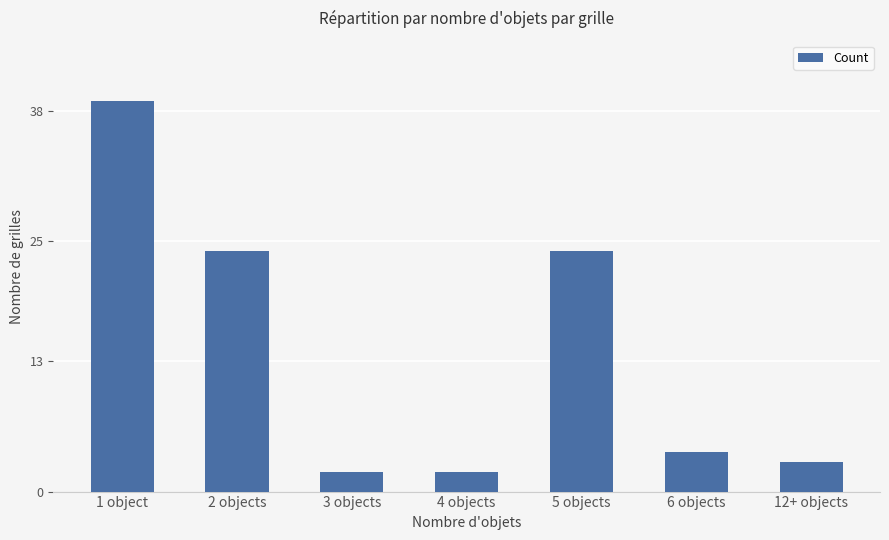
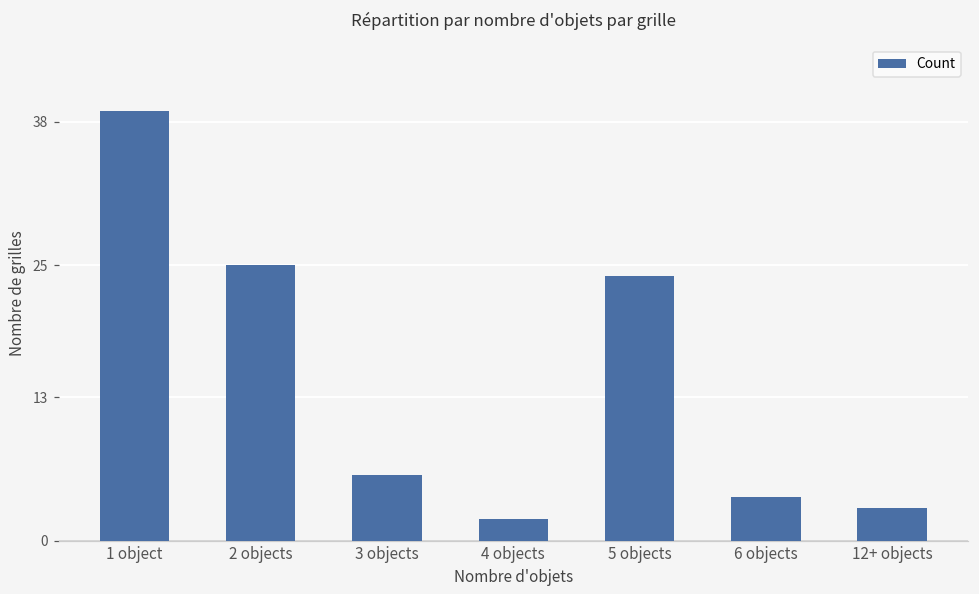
2 objects: 24 -> 25
3 objects: 2 -> 6
